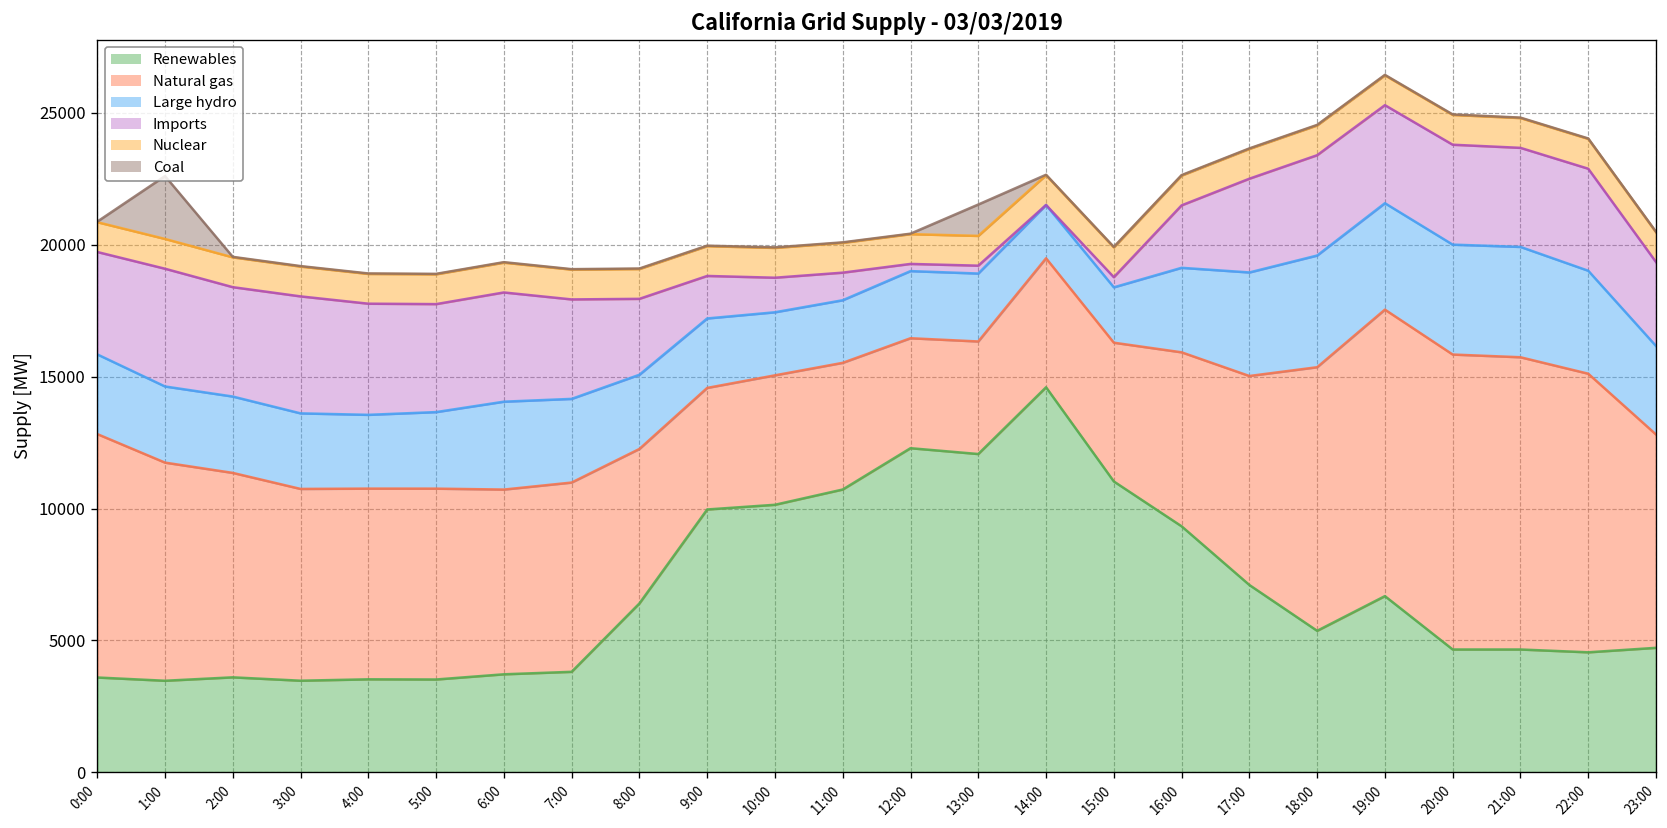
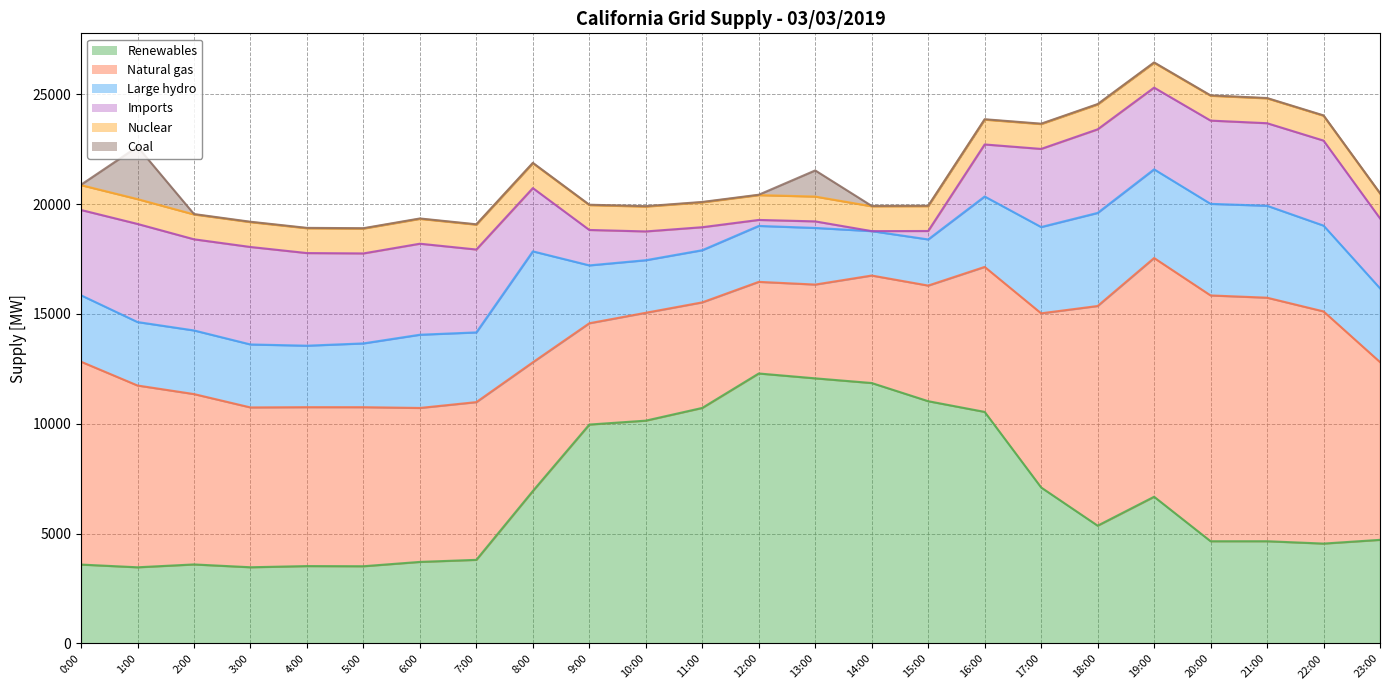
Renewables, 8:00: 6400 -> 6900
Large hydro, 8:00: 2800 -> 5000
Renewables, 14:00: 14600 -> 11900
Renewables, 16:00: 9300 -> 10500
